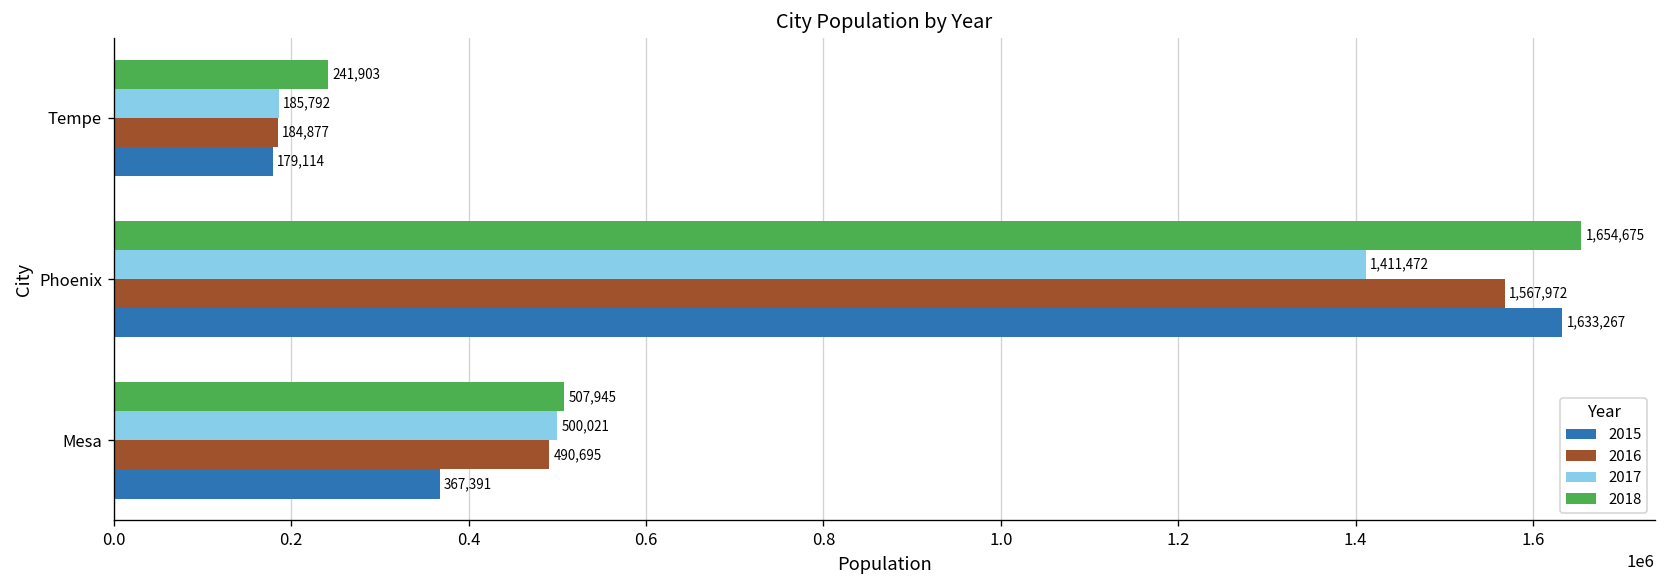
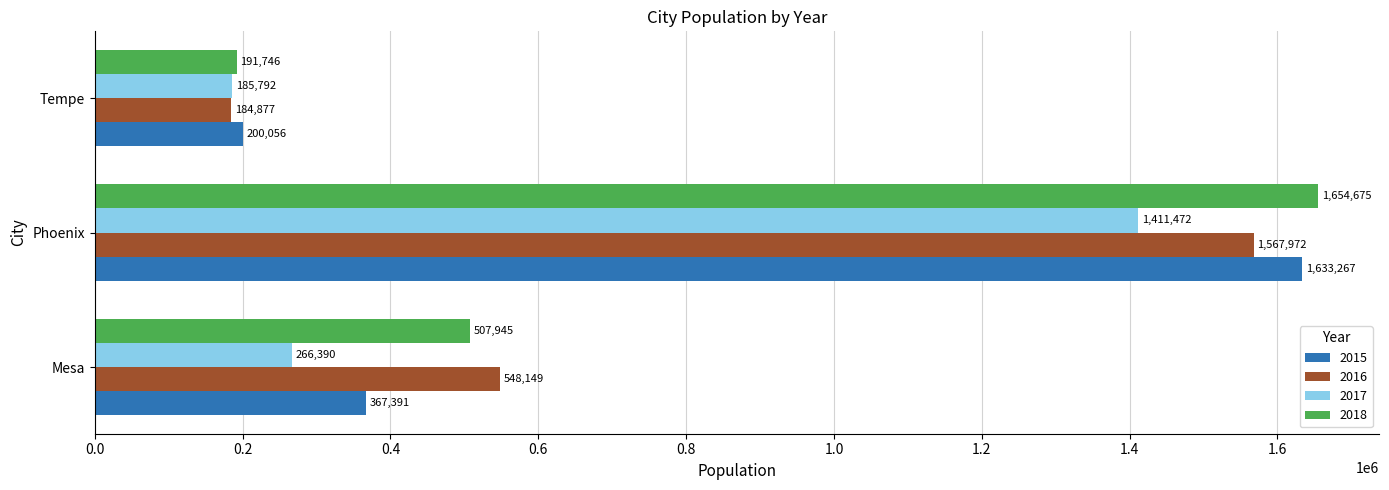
2018, Tempe: 241,903 -> 191,746
2015, Tempe: 179,114 -> 200,056
2017, Mesa: 500,021 -> 266,390
2016, Mesa: 490,695 -> 548,149
